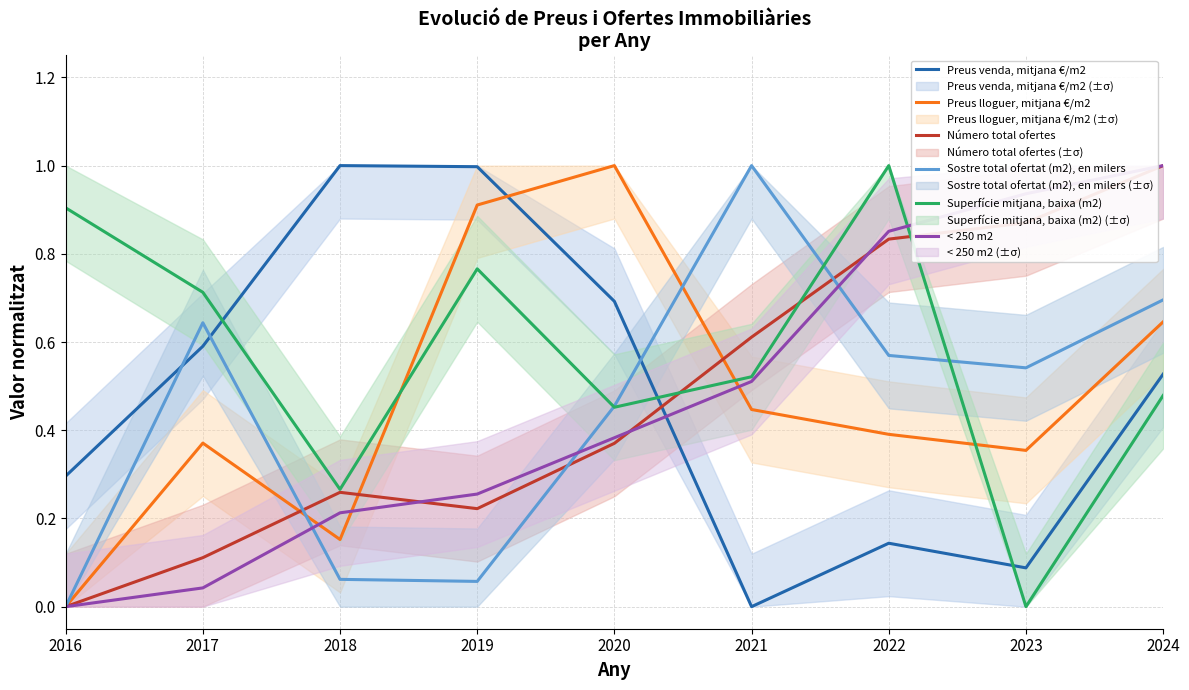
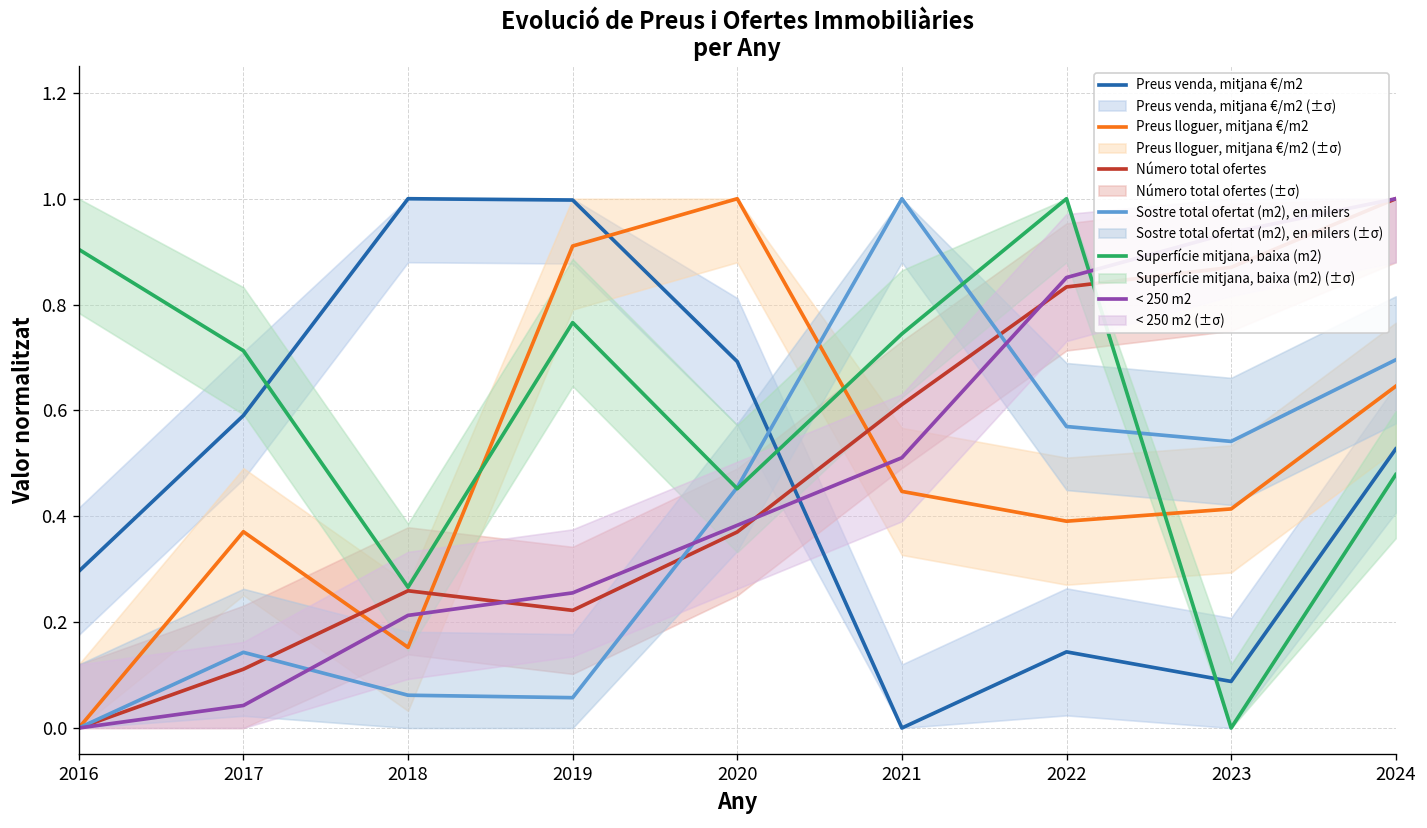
Sostre total ofertat (m2), en milers, 2017: 0.64 -> 0.14
Superfície mitjana, baixa (m2), 2021: 0.52 -> 0.74
Preus lloguer, mitjana €/m2, 2023: 0.35 -> 0.41
